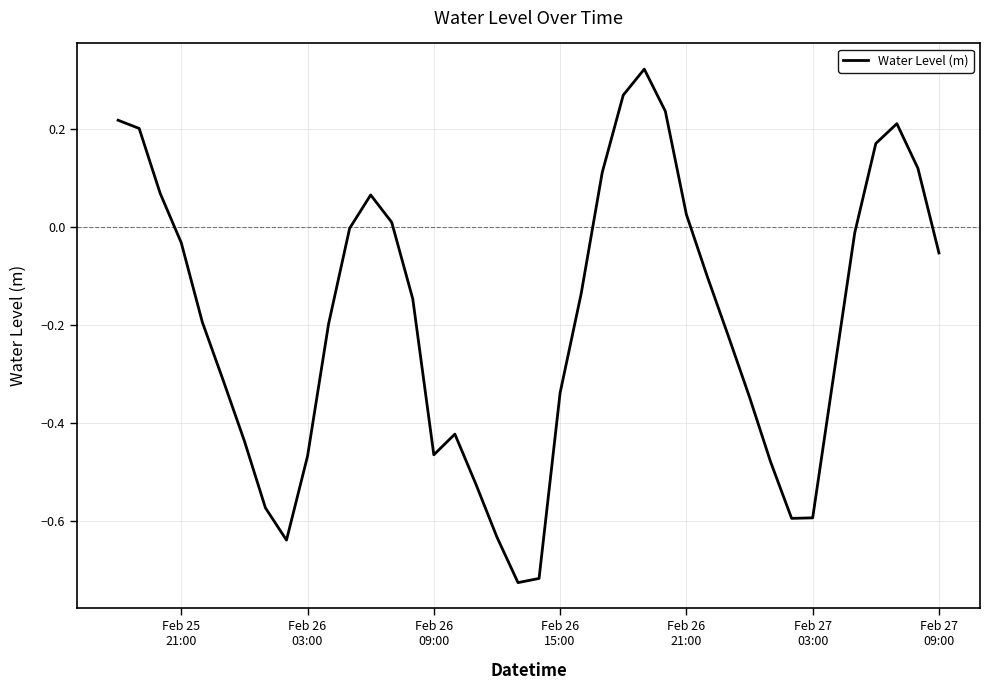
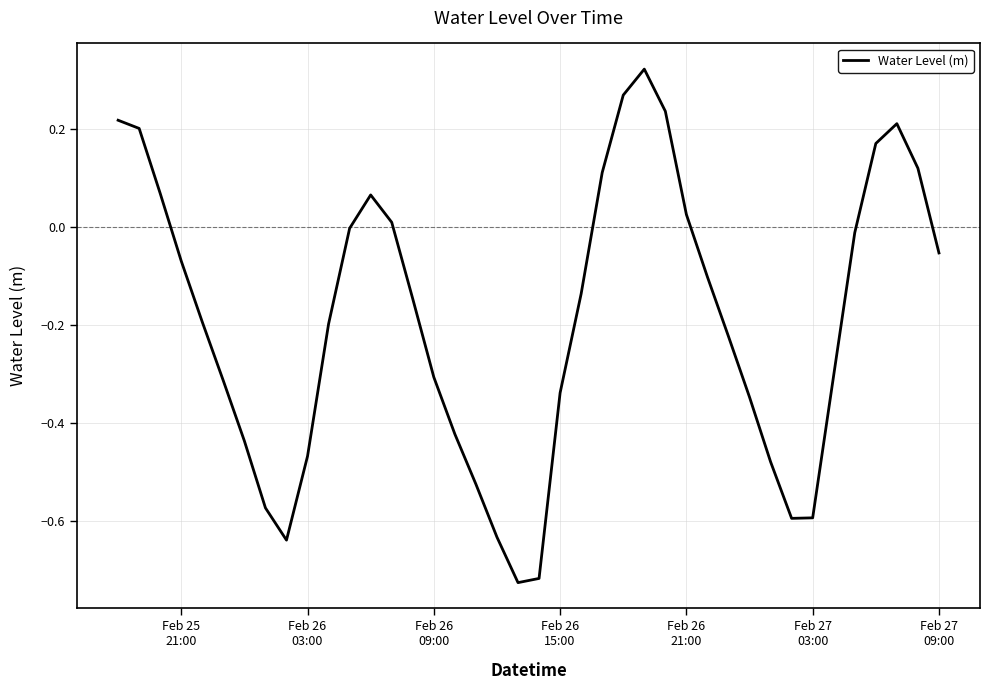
Feb 25 21:00: -0.03 -> -0.07
Feb 26 09:00: -0.46 -> -0.31
